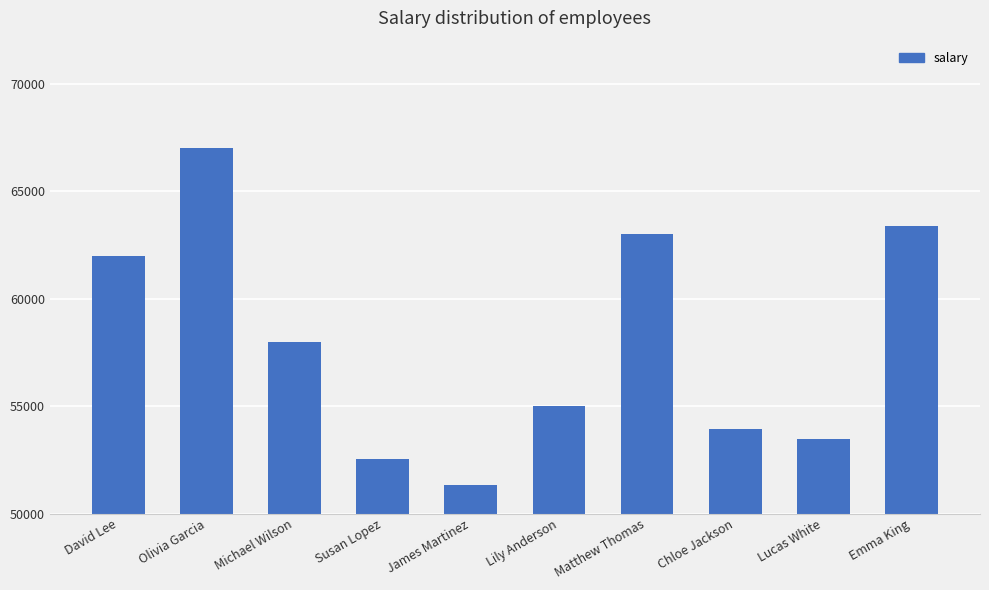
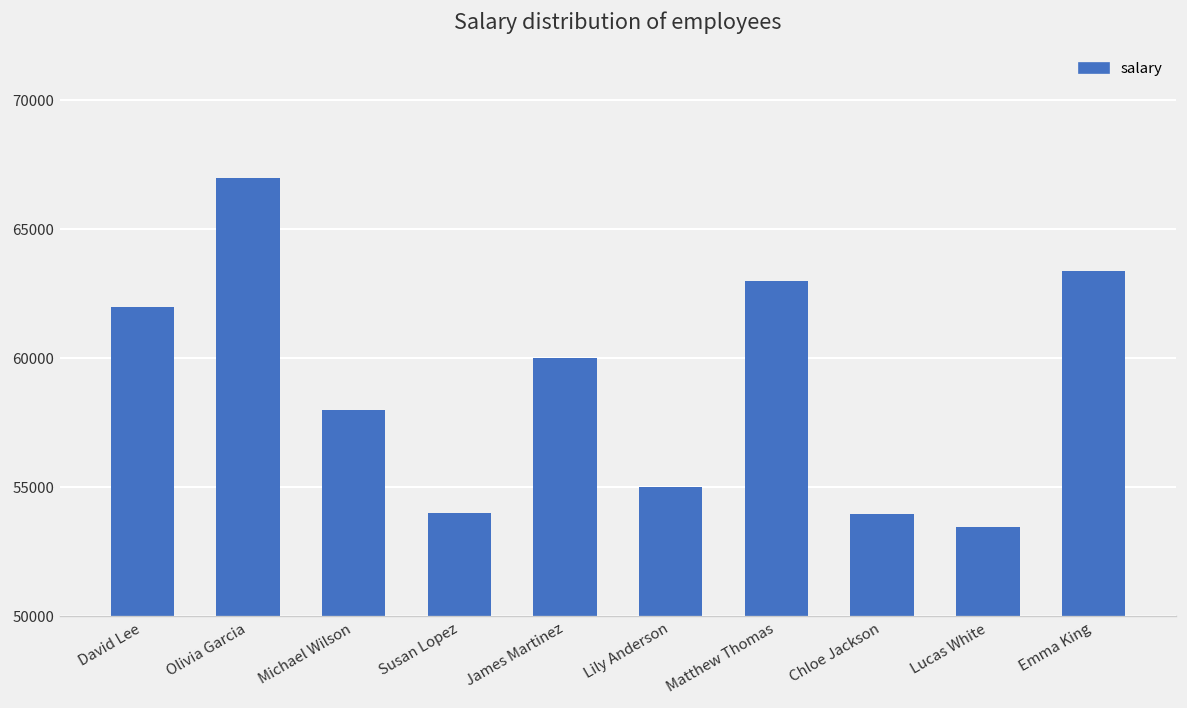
Susan Lopez: 52600 -> 54000
James Martinez: 51300 -> 60000
